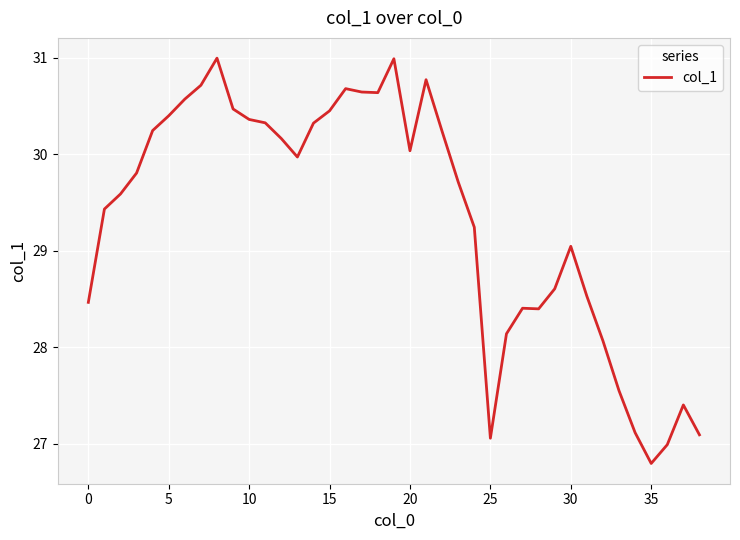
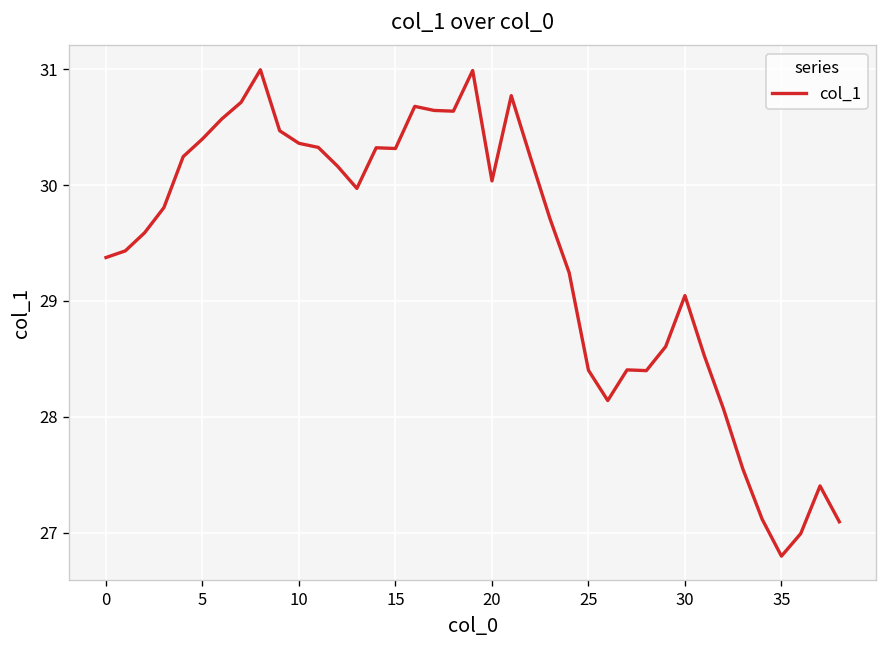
0: 28.5 -> 29.4
15: 30.5 -> 30.3
25: 27.1 -> 28.4
